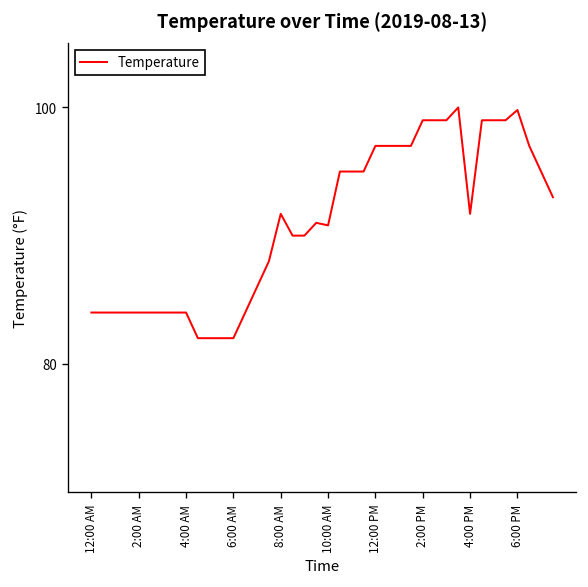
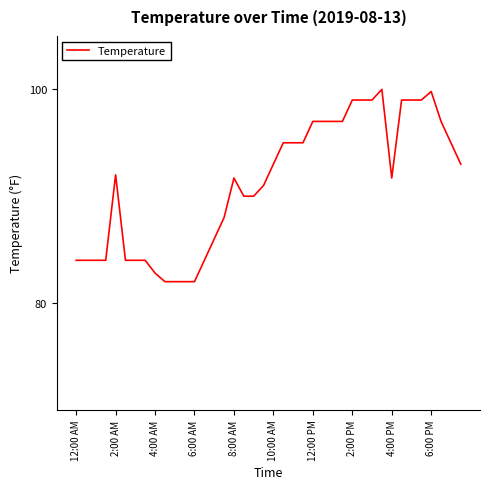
2:00 AM: 84 -> 92
4:00 AM: 84.0 -> 82.8
10:00 AM: 90.8 -> 93.0
